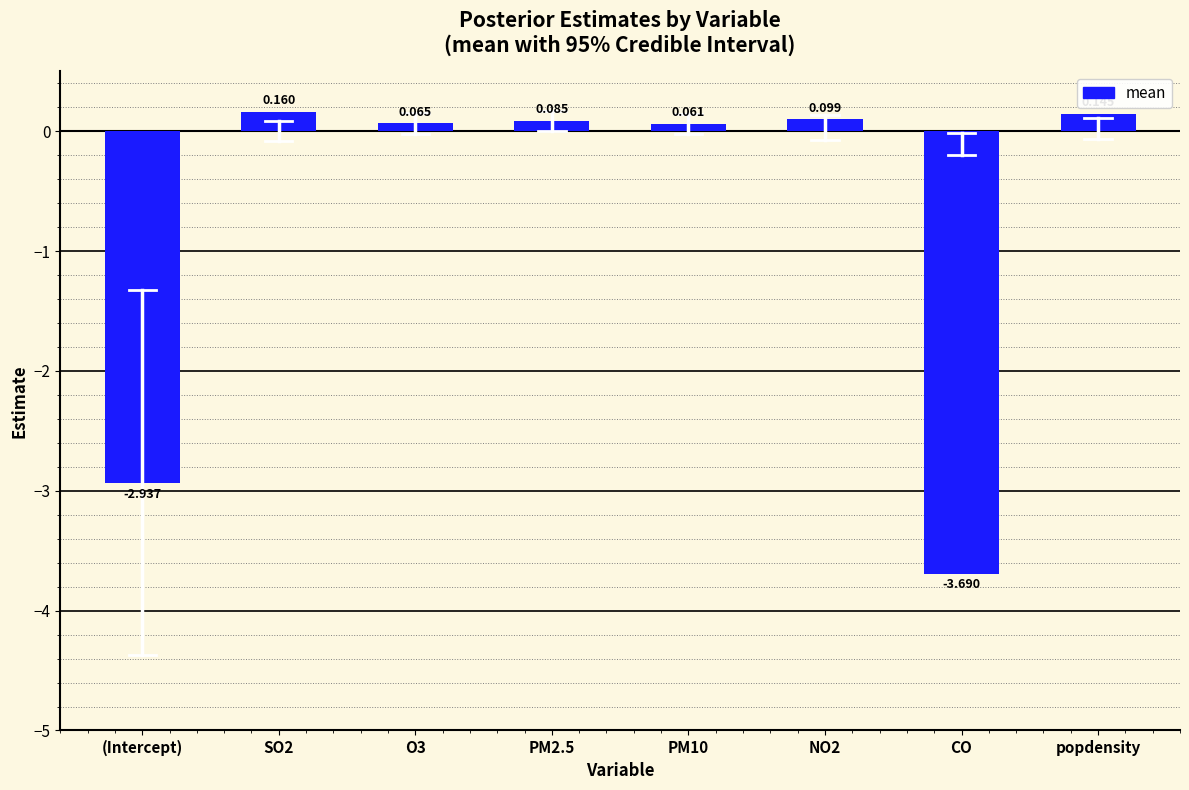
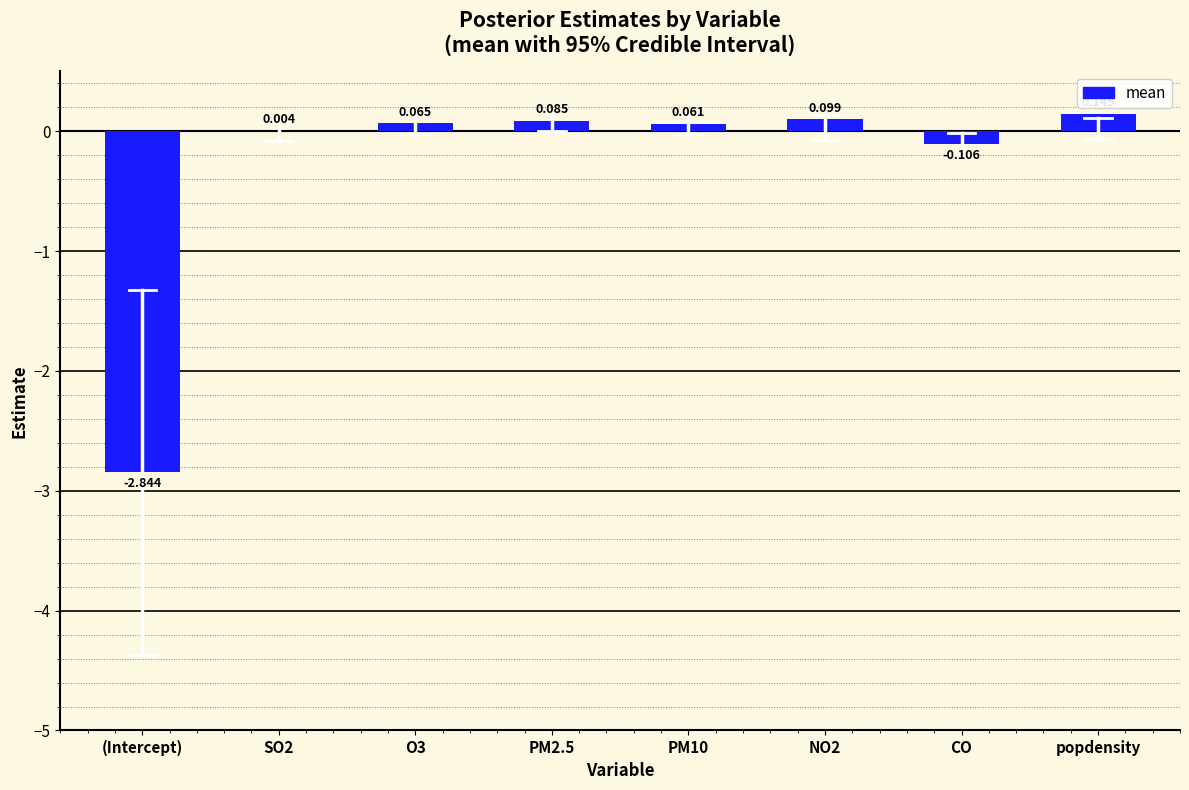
mean, (Intercept): -2.937 -> -2.844
mean, SO2: 0.160 -> 0.004
mean, CO: -3.690 -> -0.106
